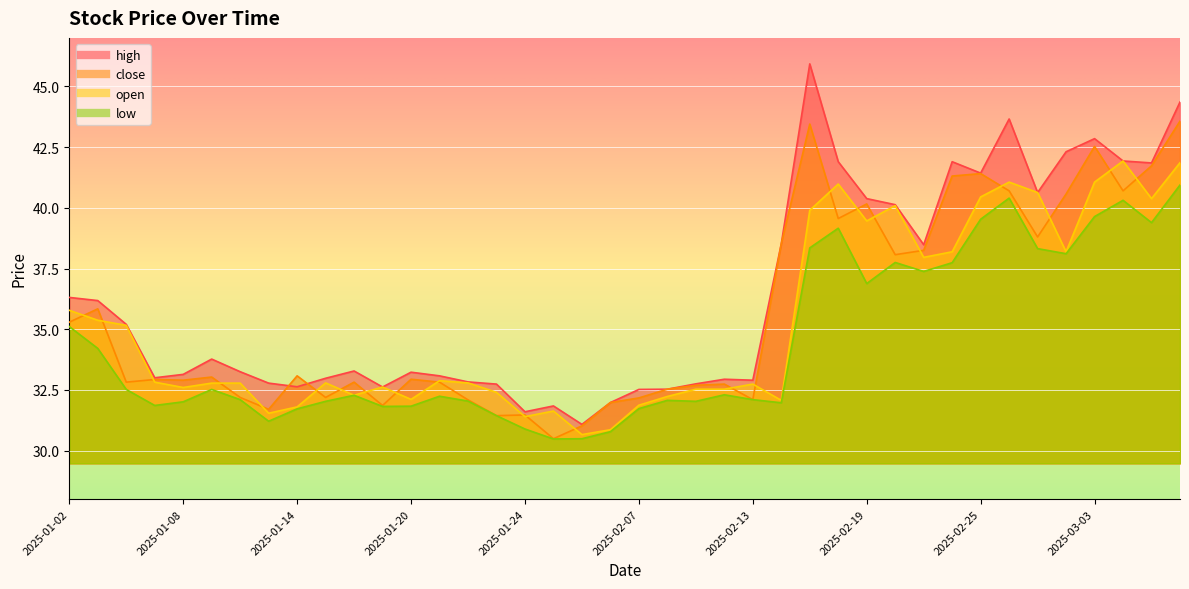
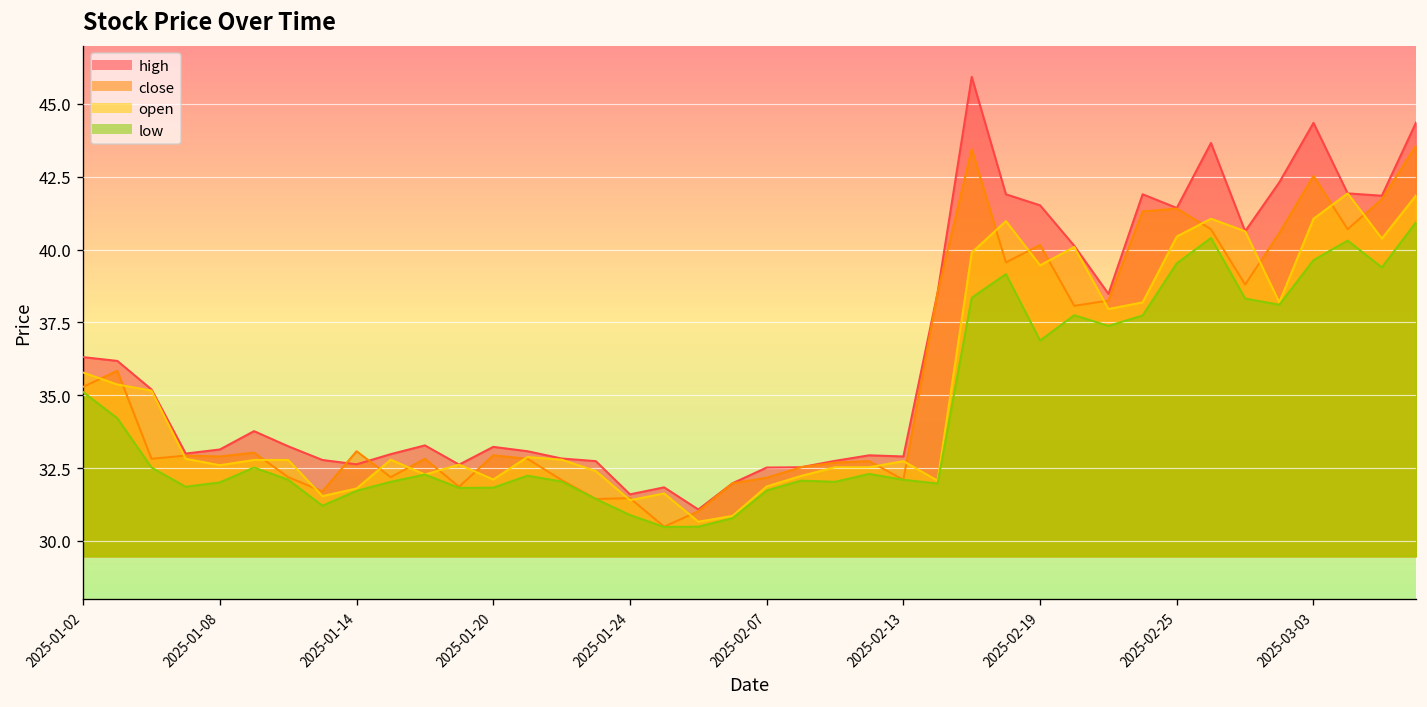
high, 2025-02-19: 40.4 -> 41.5
high, 2025-03-03: 42.9 -> 44.4
